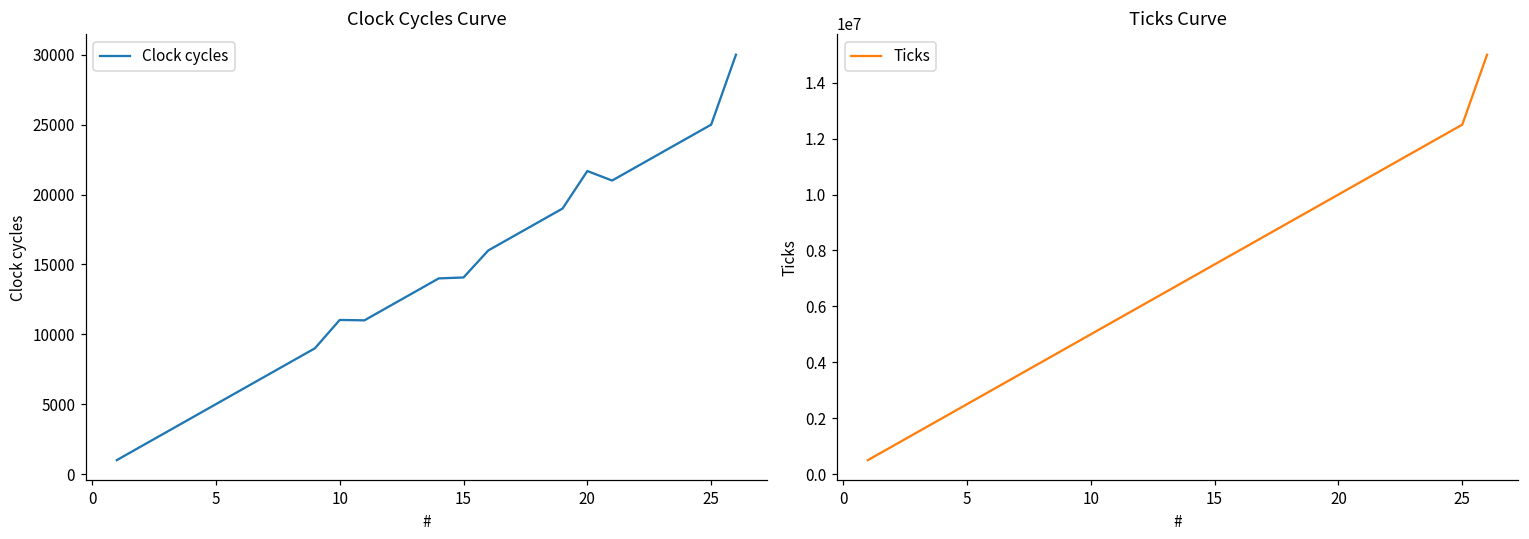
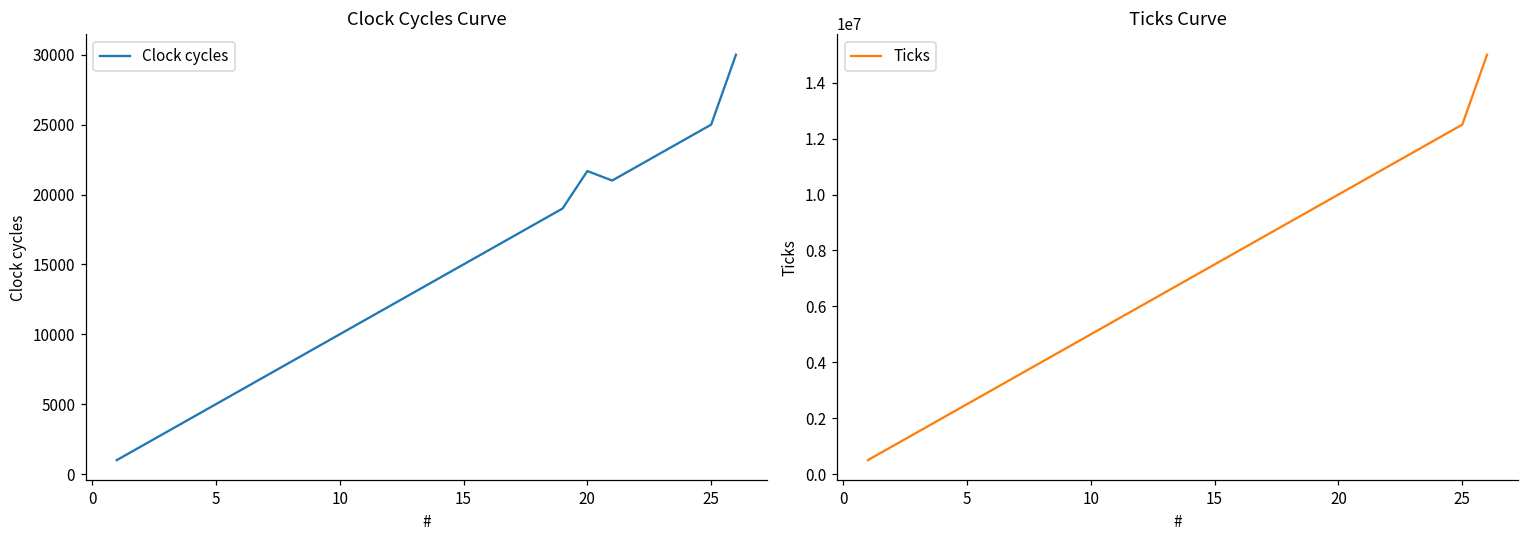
Clock Cycles Curve, 10: 11000 -> 10000
Clock Cycles Curve, 15: 14100 -> 15000
